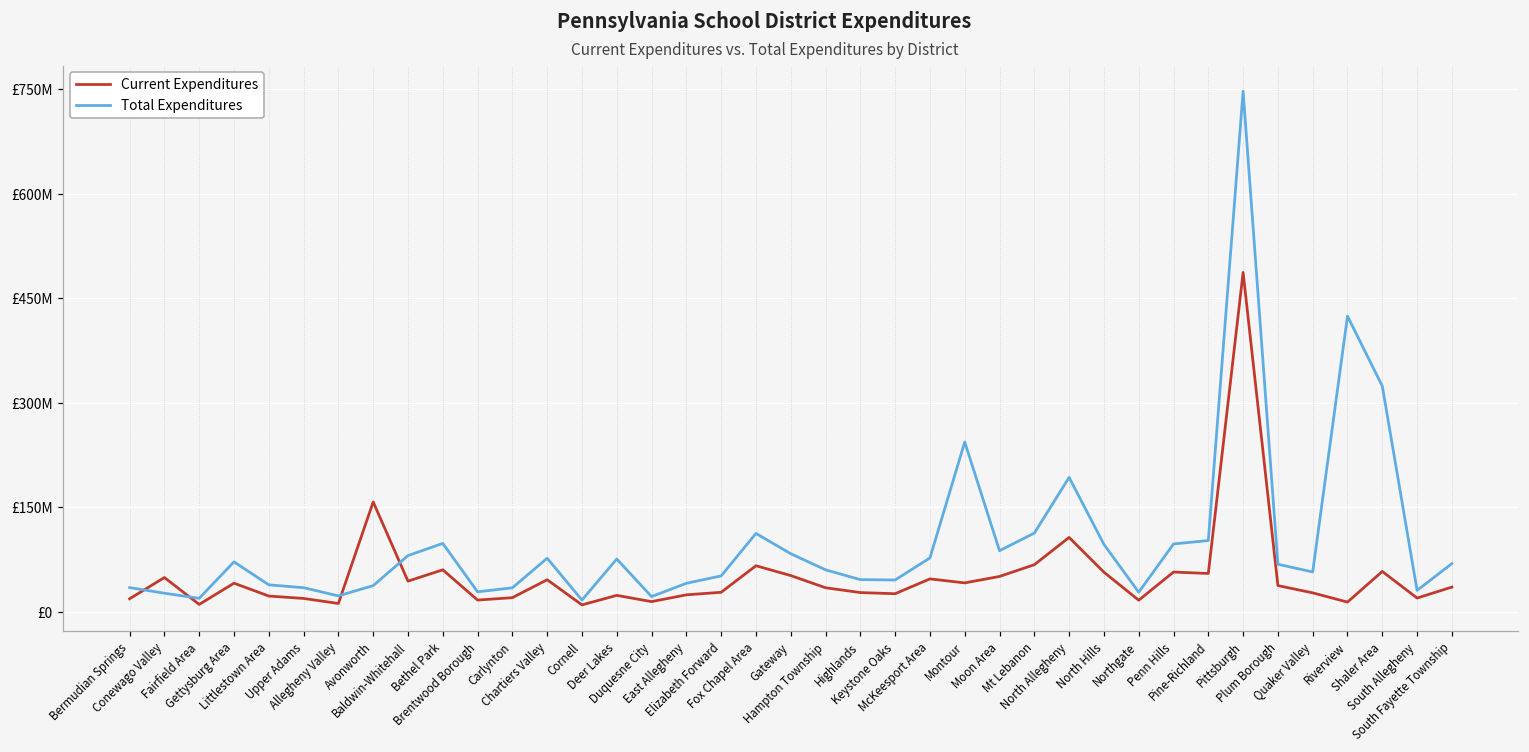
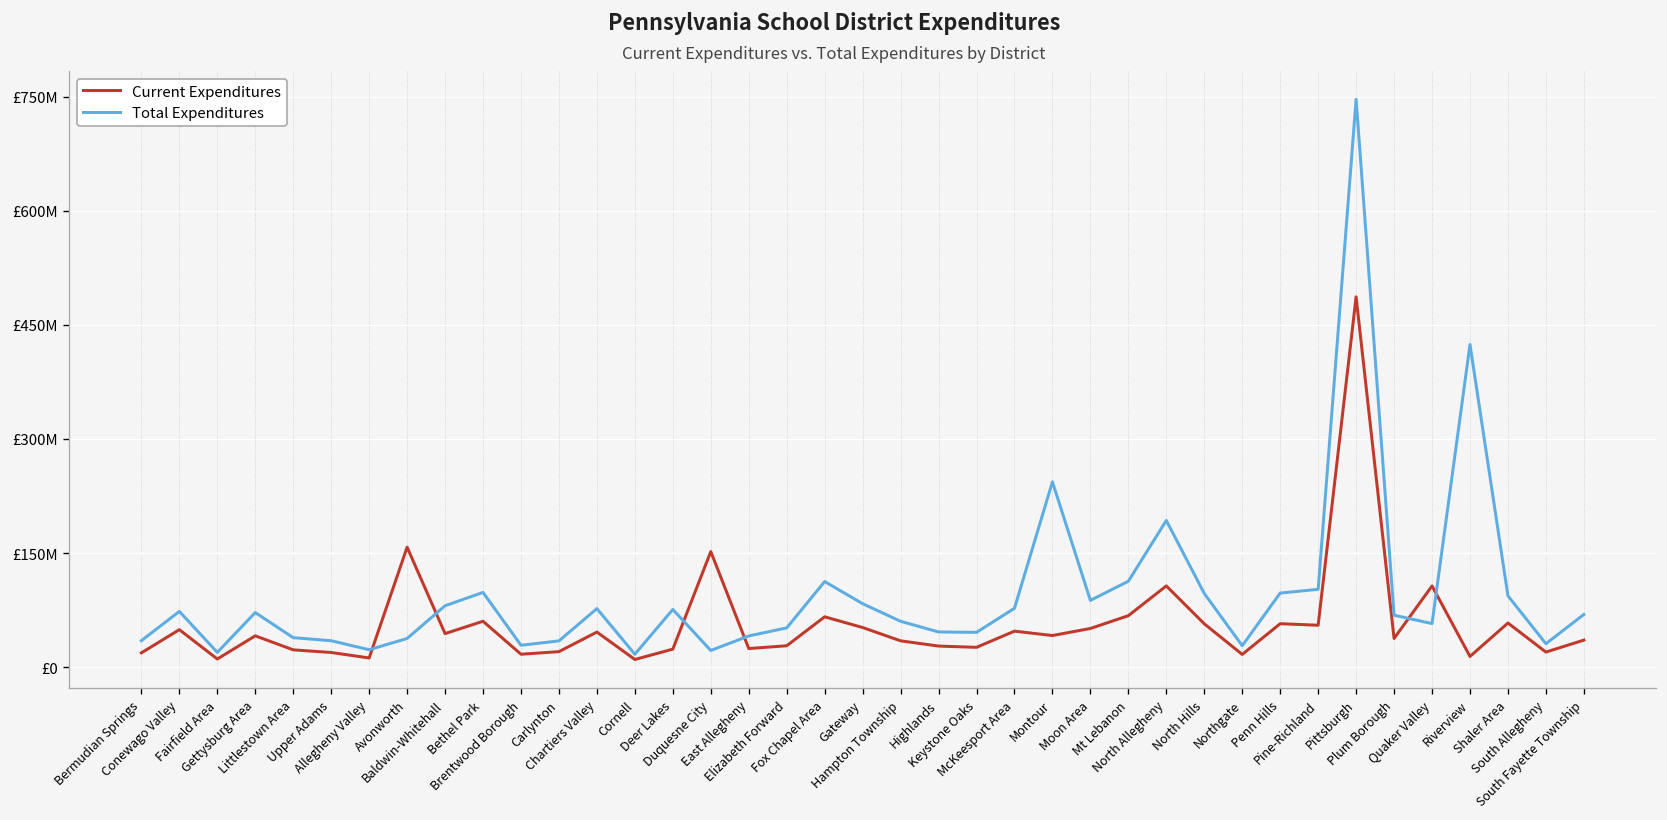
Total Expenditures, Conewago Valley: £30000000 -> £70000000
Current Expenditures, Duquesne City: £20000000 -> £150000000
Current Expenditures, Quaker Valley: £30000000 -> £110000000
Total Expenditures, Shaler Area: £320000000 -> £90000000
